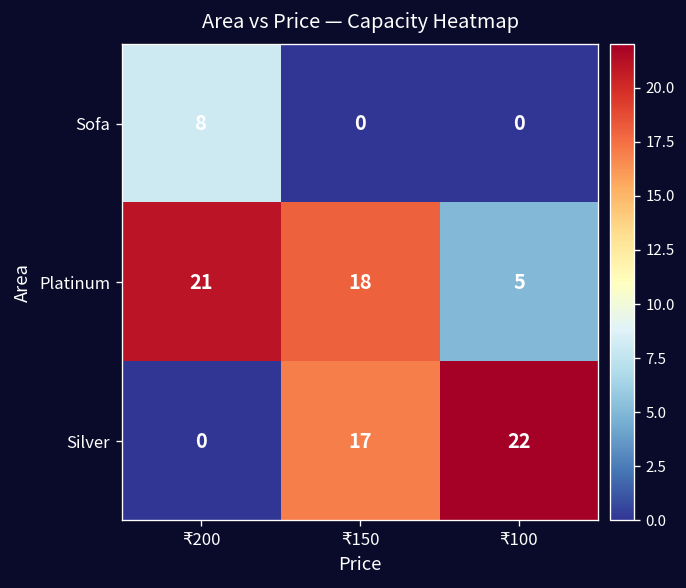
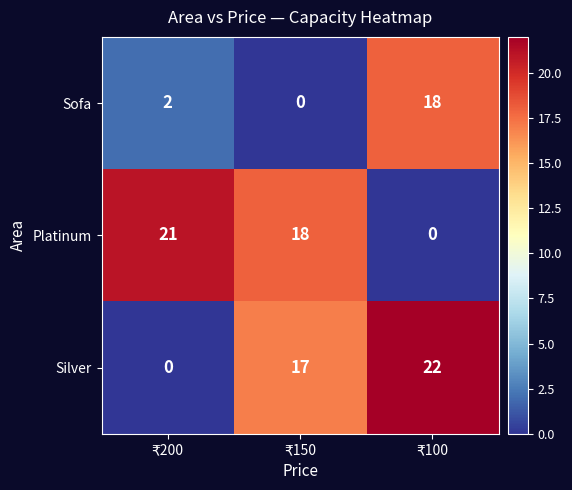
Sofa, ₹200: 8 -> 2
Sofa, ₹100: 0 -> 18
Platinum, ₹100: 5 -> 0
